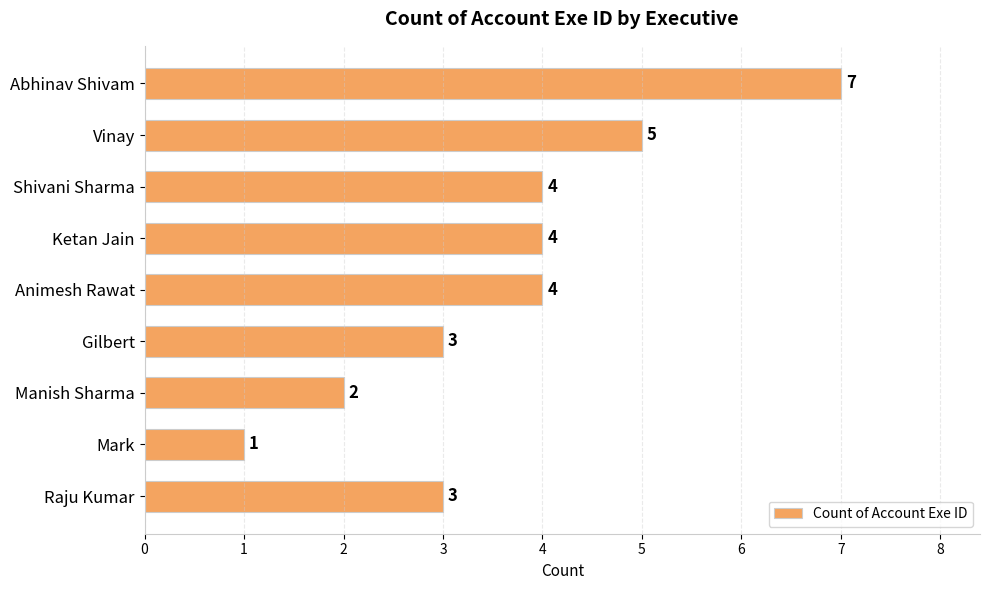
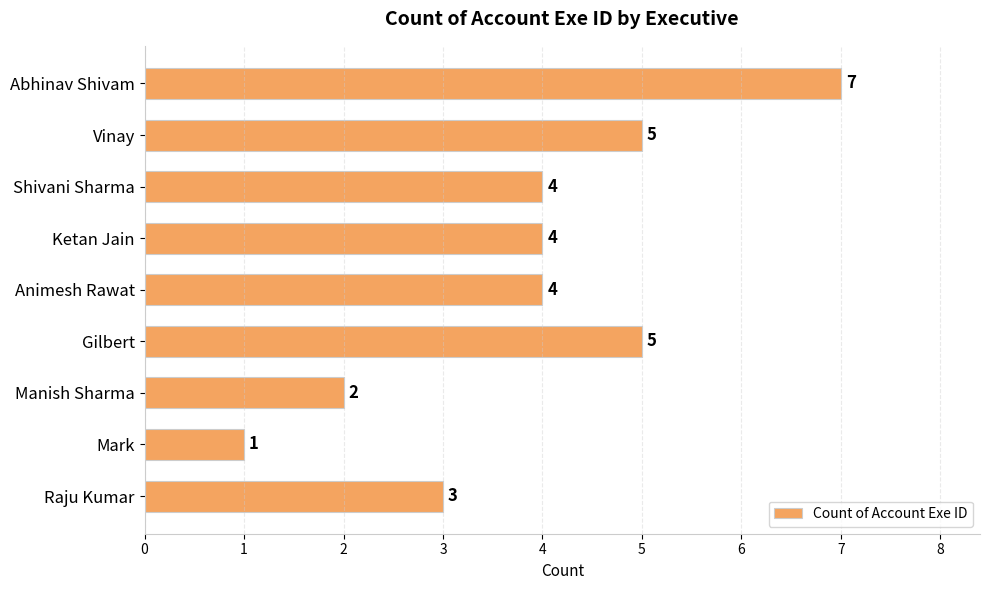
Gilbert: 3 -> 5
